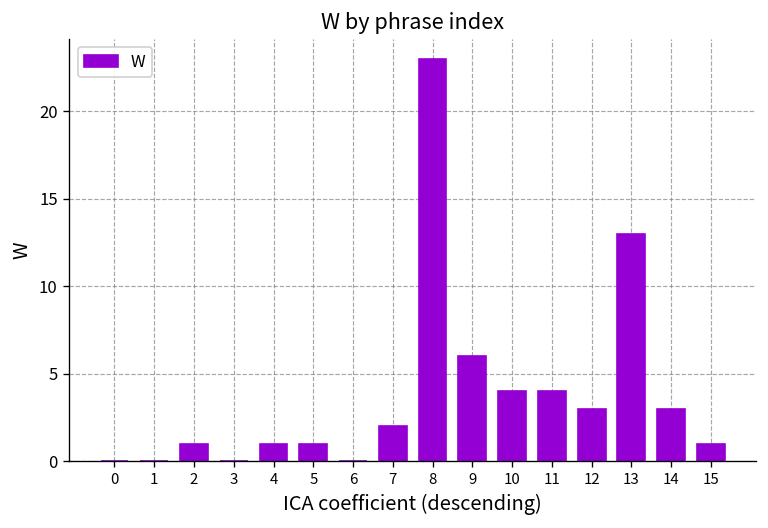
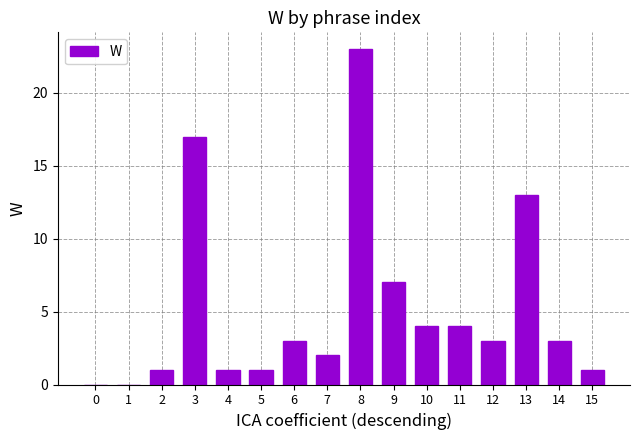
3: 0 -> 17
6: 0 -> 3
9: 6 -> 7
